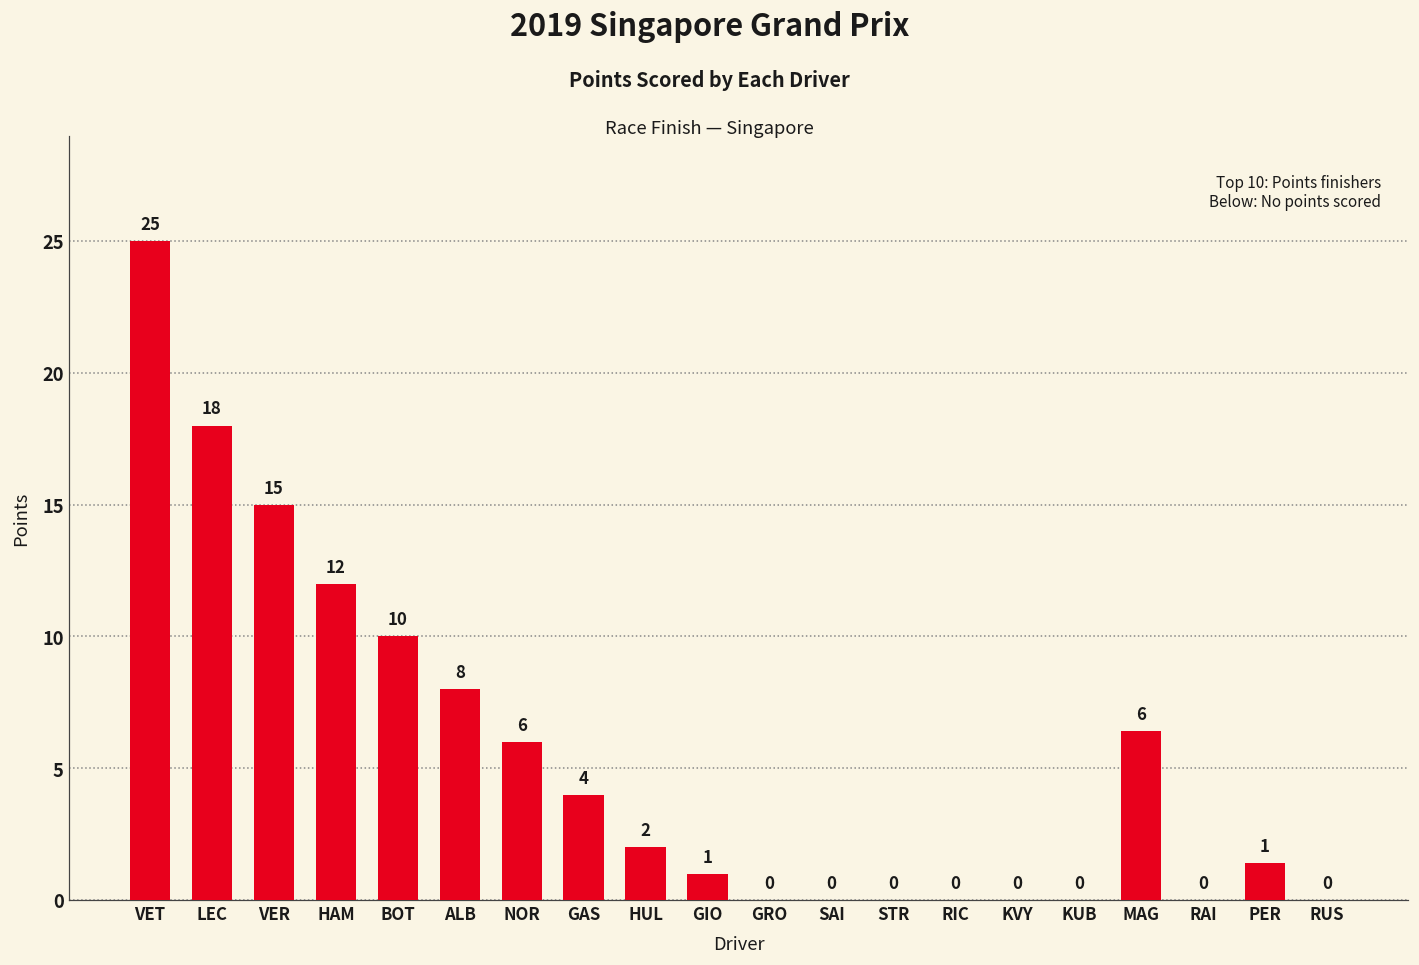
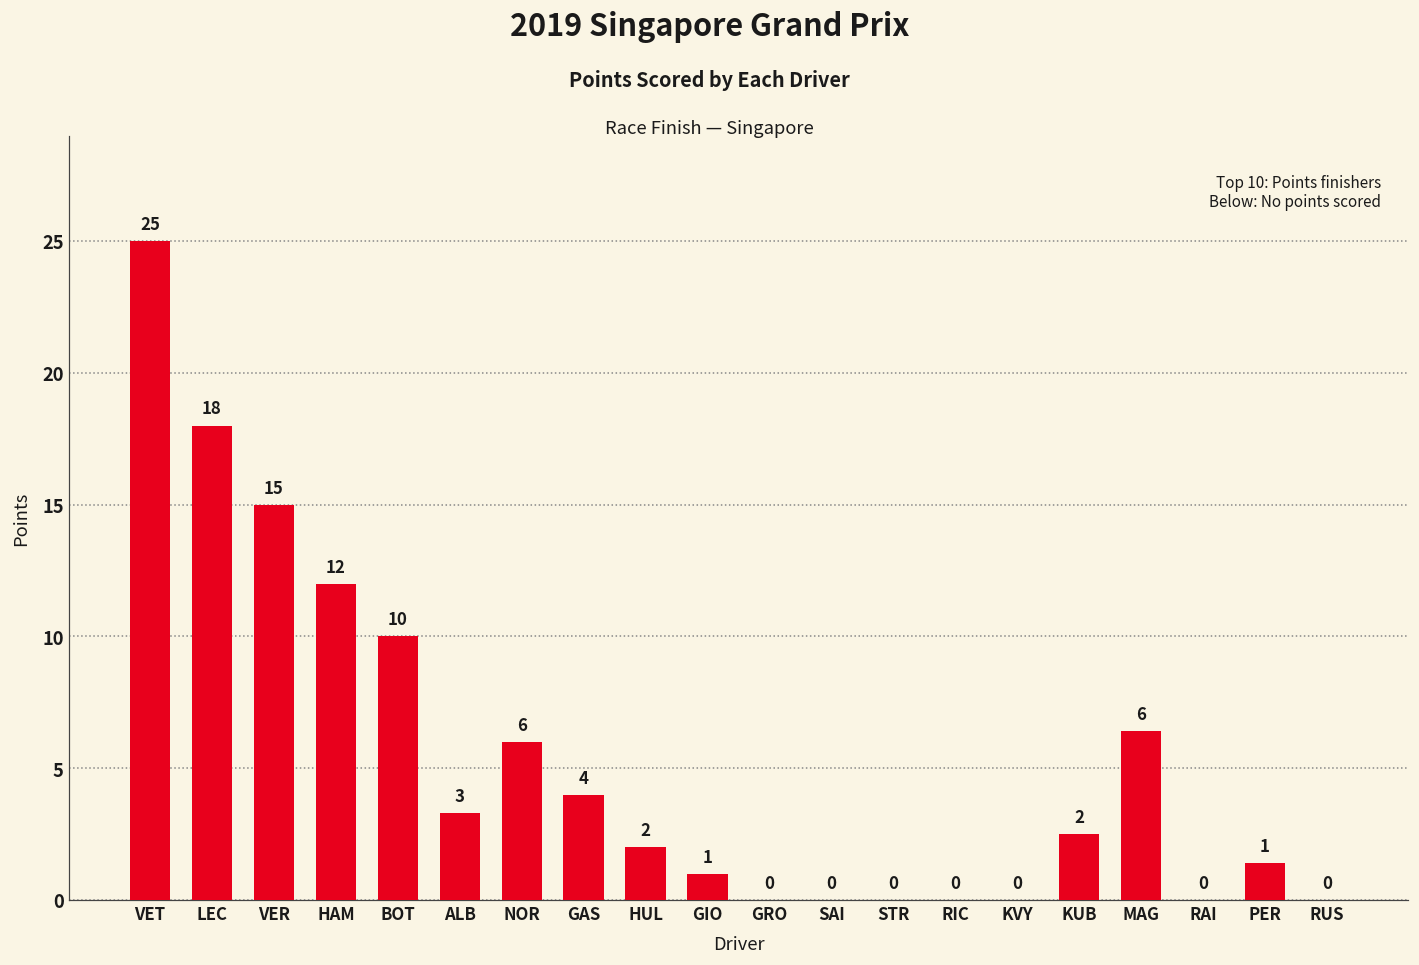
ALB: 8 -> 3
KUB: 0 -> 2
